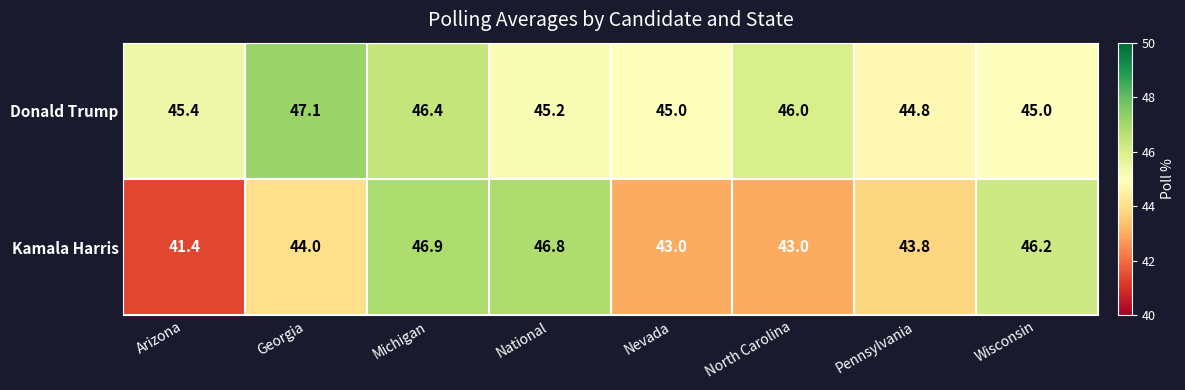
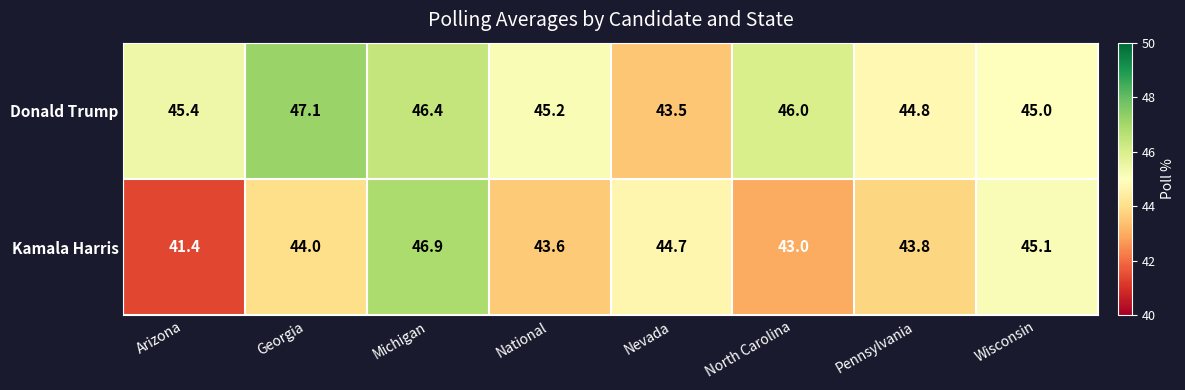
Donald Trump, Nevada: 45.0 -> 43.5
Kamala Harris, National: 46.8 -> 43.6
Kamala Harris, Nevada: 43.0 -> 44.7
Kamala Harris, Wisconsin: 46.2 -> 45.1
